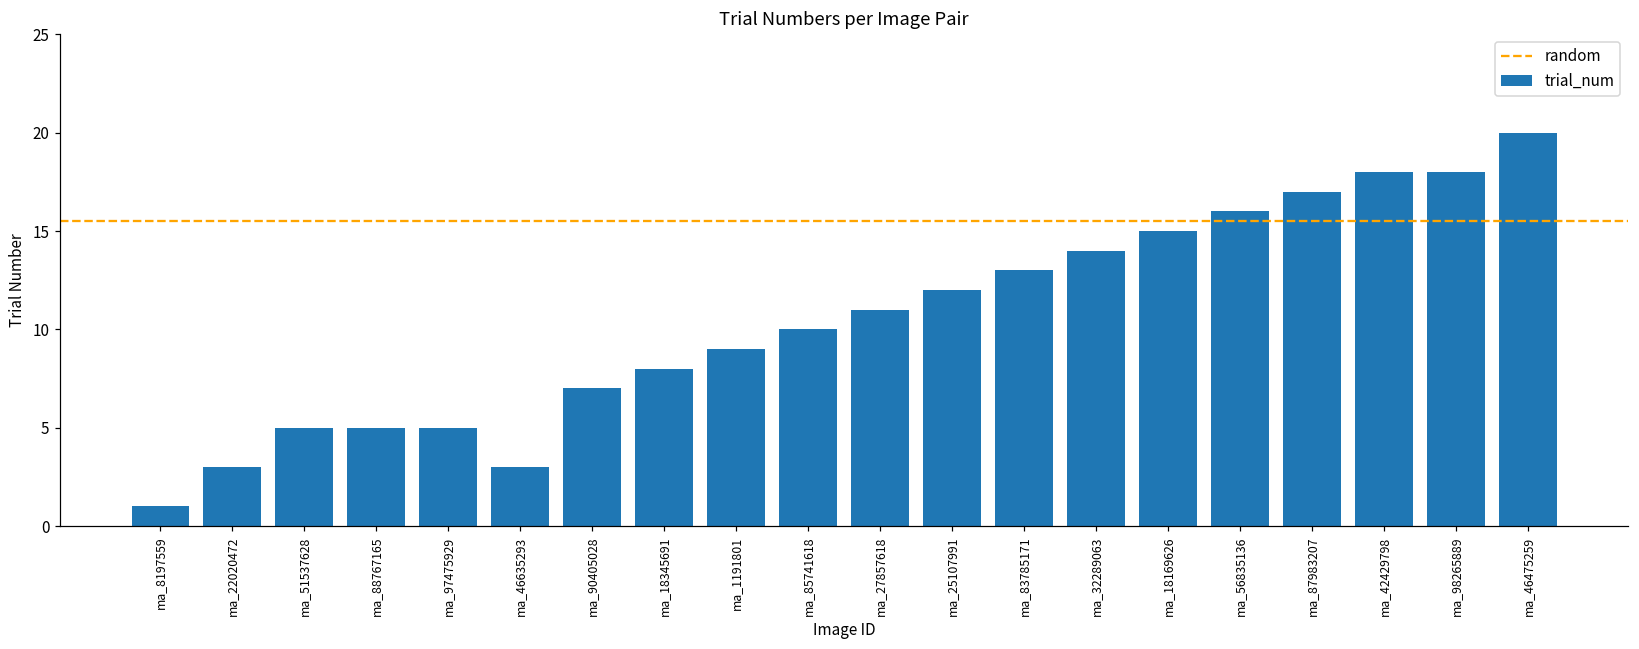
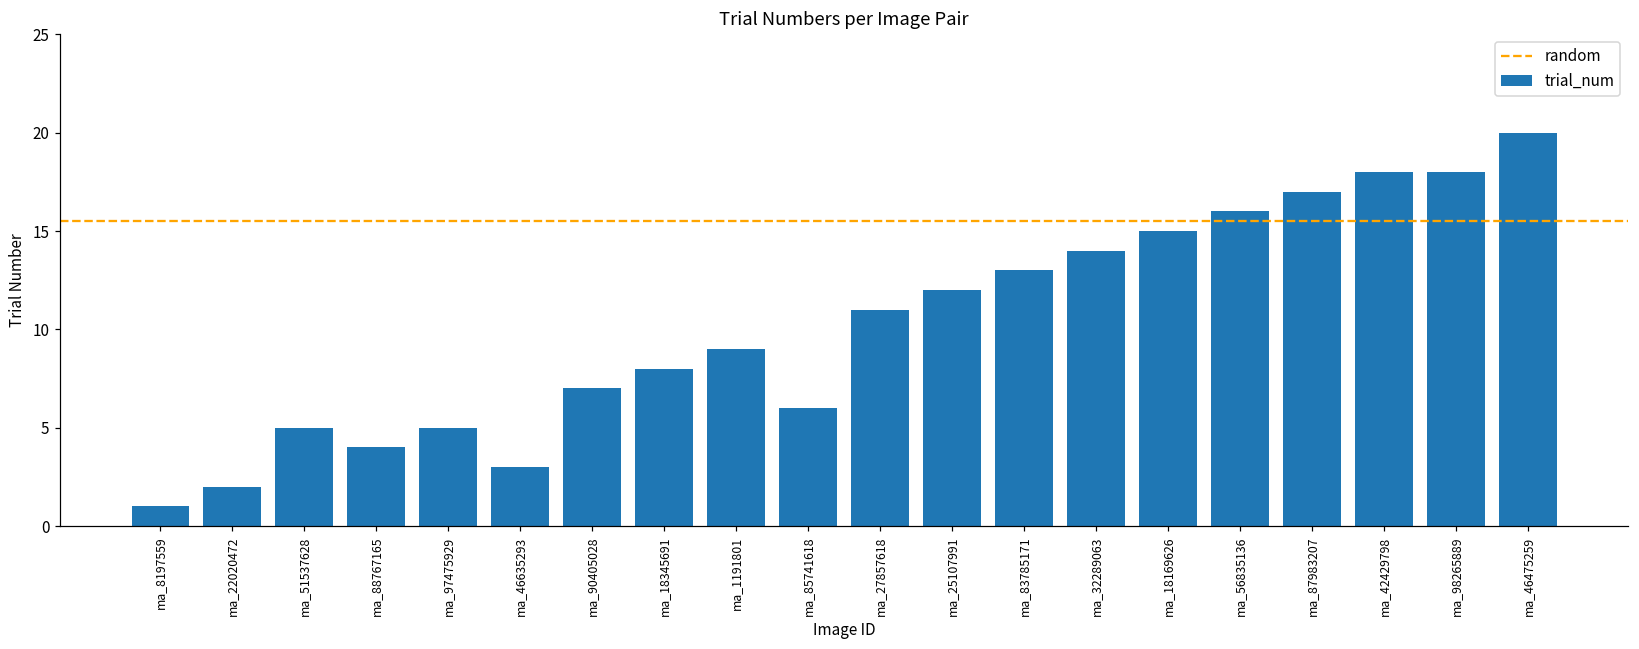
ma_22020472: 3 -> 2
ma_88767165: 5 -> 4
ma_85741618: 10 -> 6
